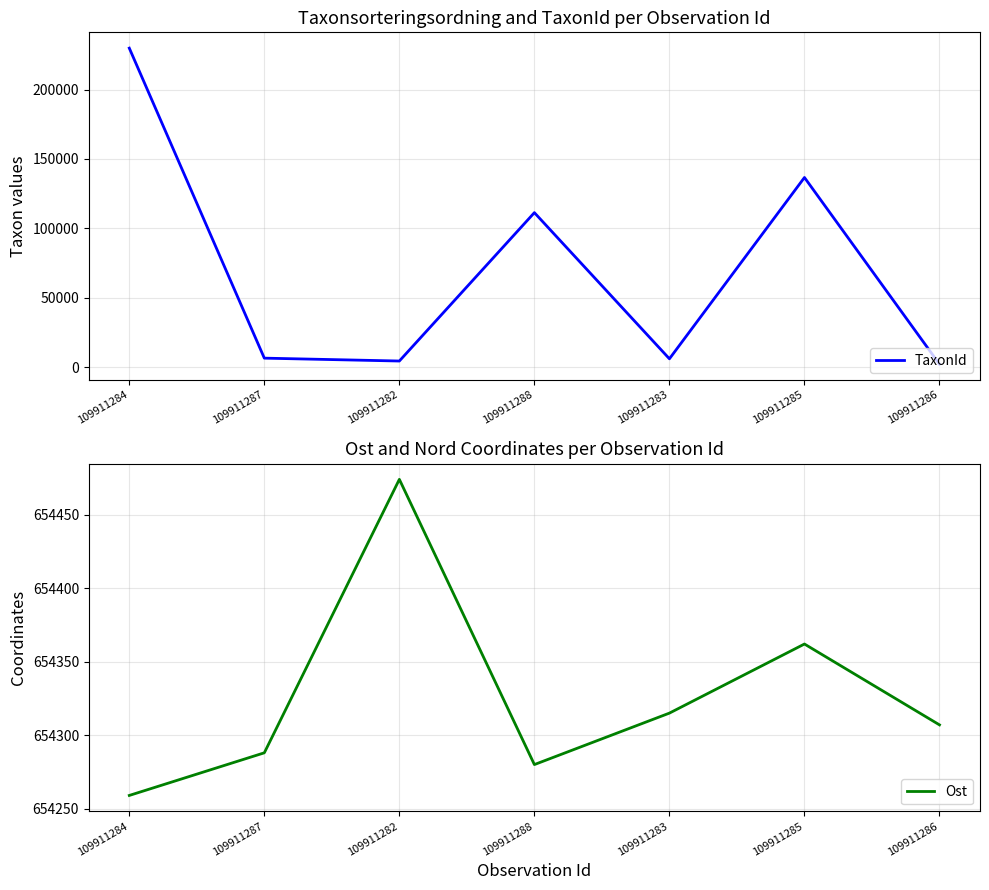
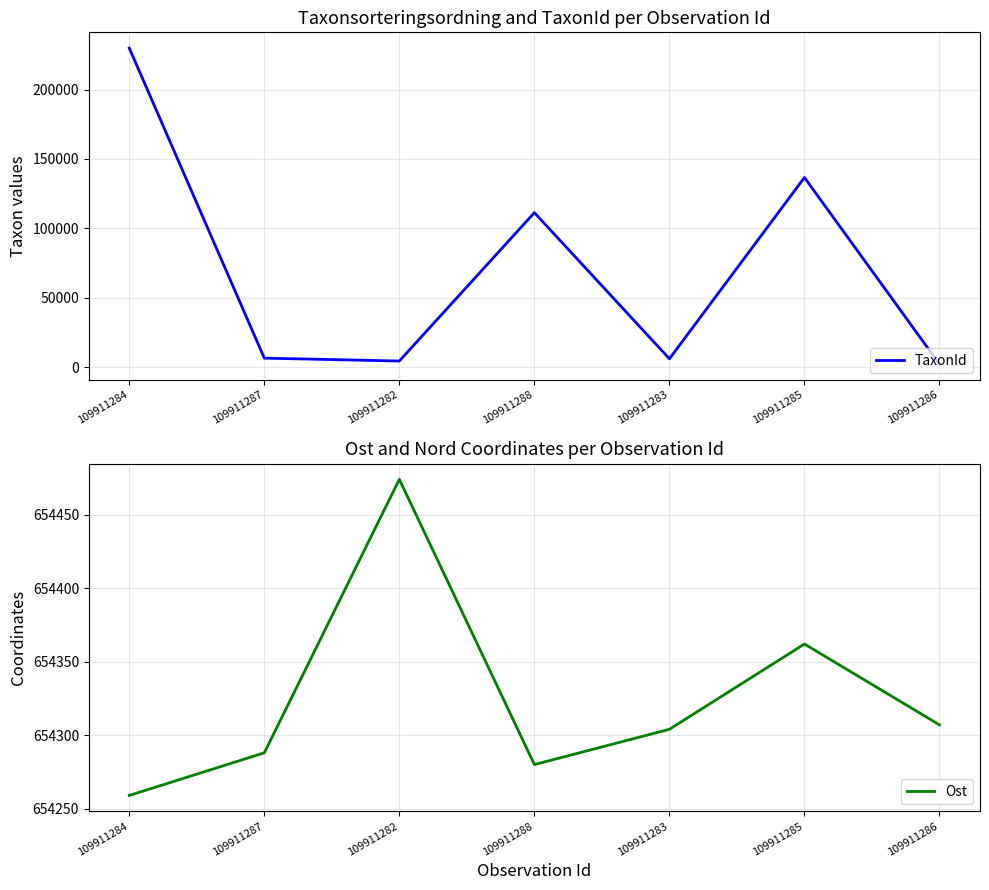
Ost and Nord Coordinates per Observation Id, 109911283: 654315 -> 654304
